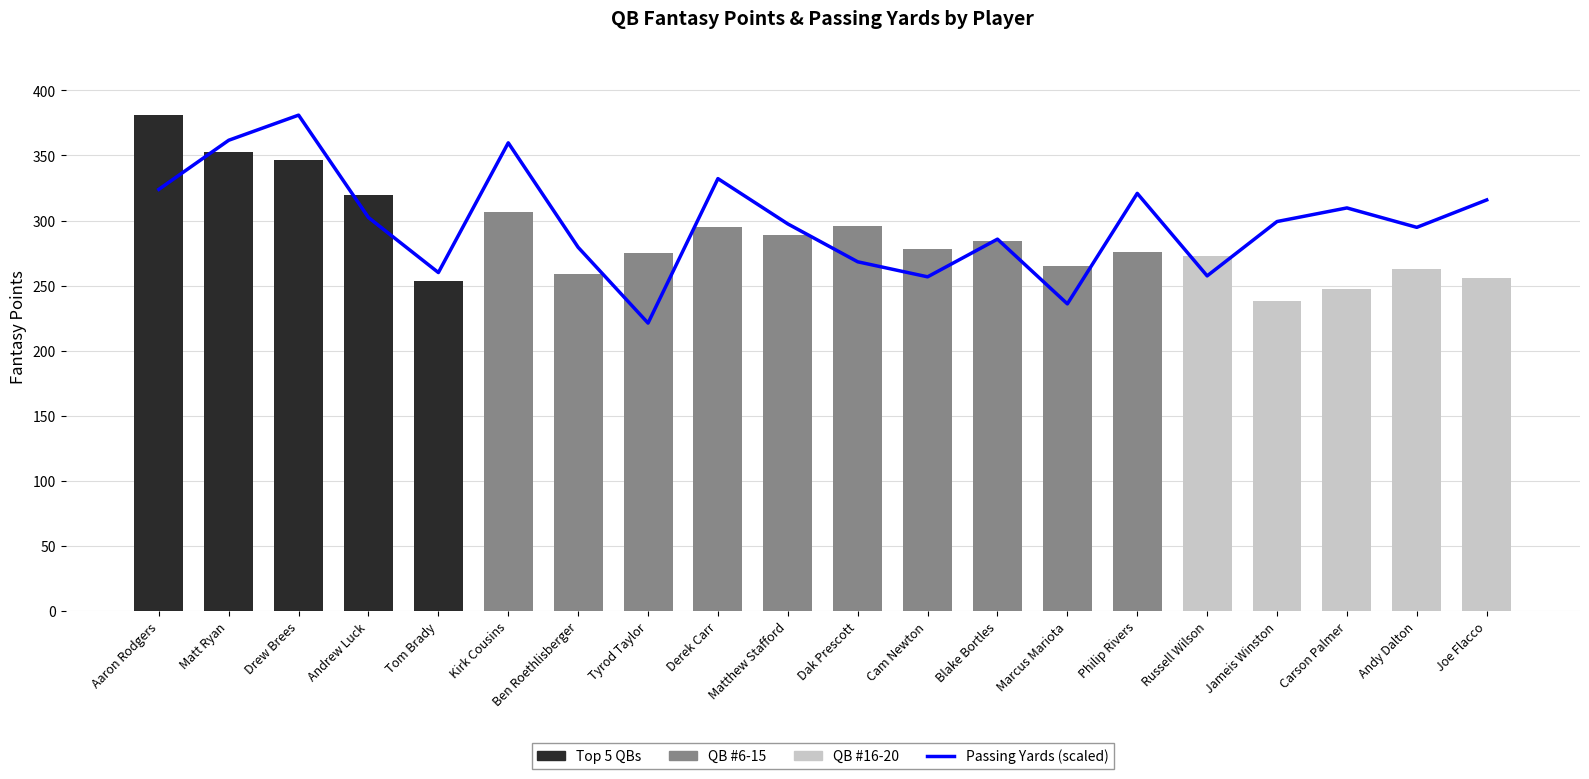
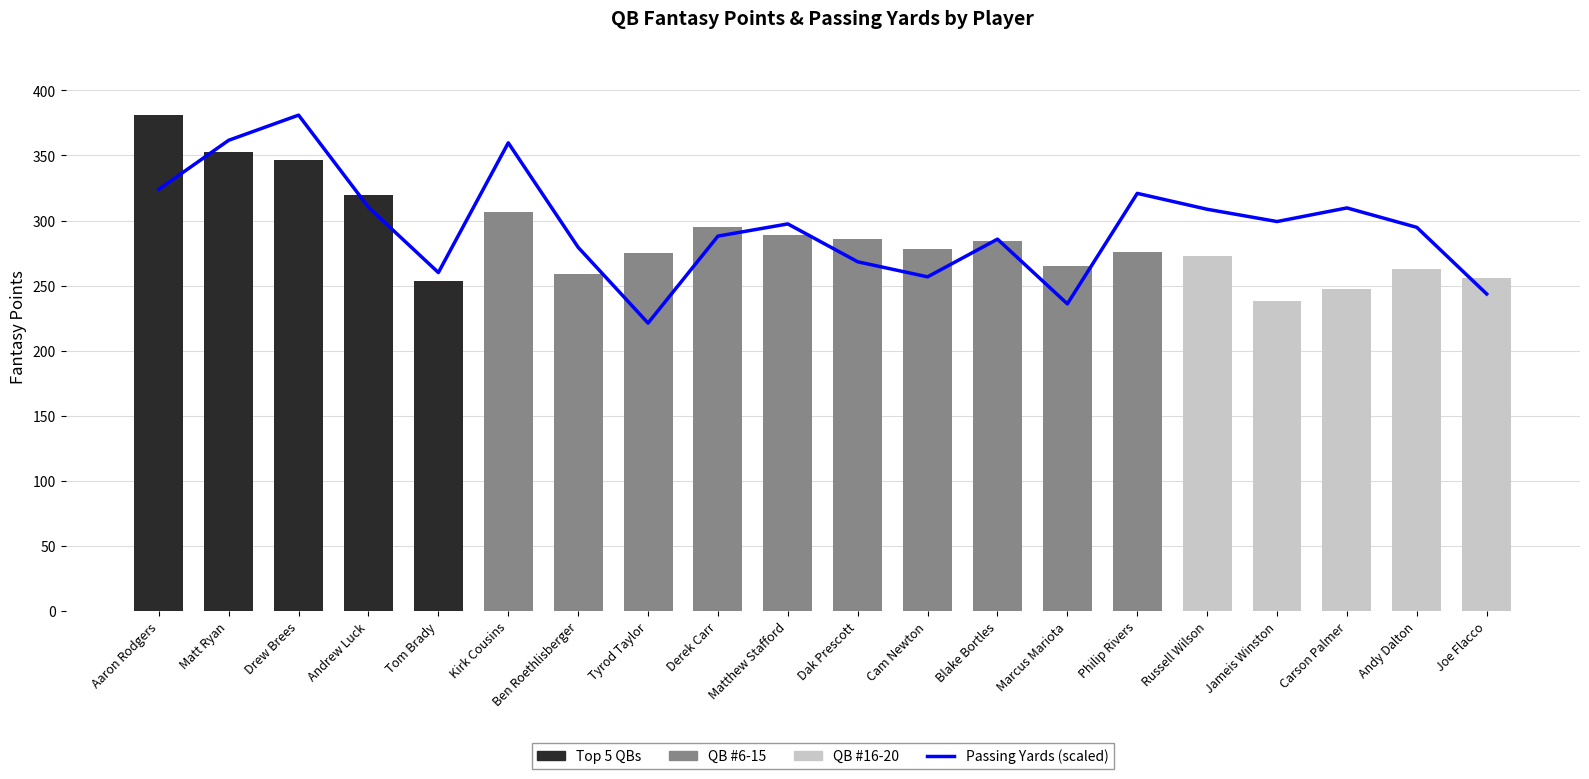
Passing Yards (scaled), Andrew Luck: 302 -> 310
Passing Yards (scaled), Derek Carr: 332 -> 288
QB #6-15, Dak Prescott: 296 -> 286
Passing Yards (scaled), Russell Wilson: 257 -> 309
Passing Yards (scaled), Joe Flacco: 316 -> 244
